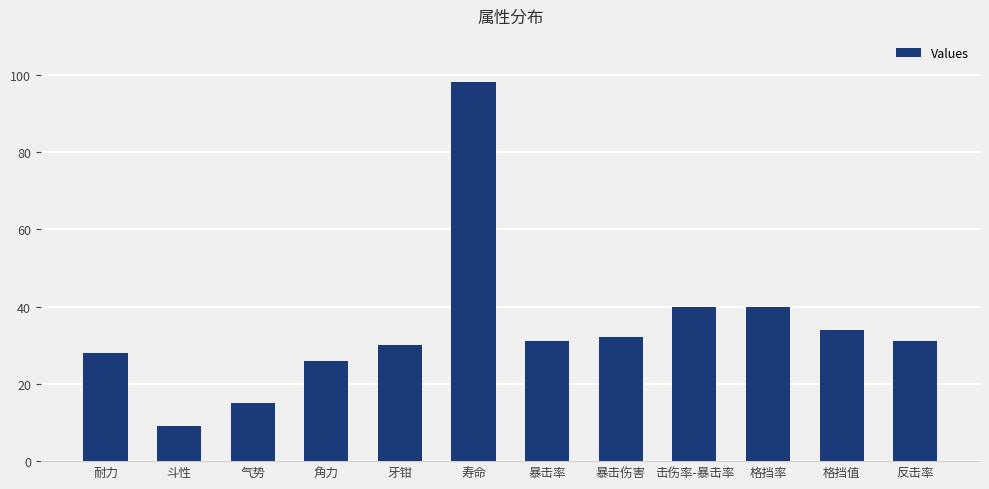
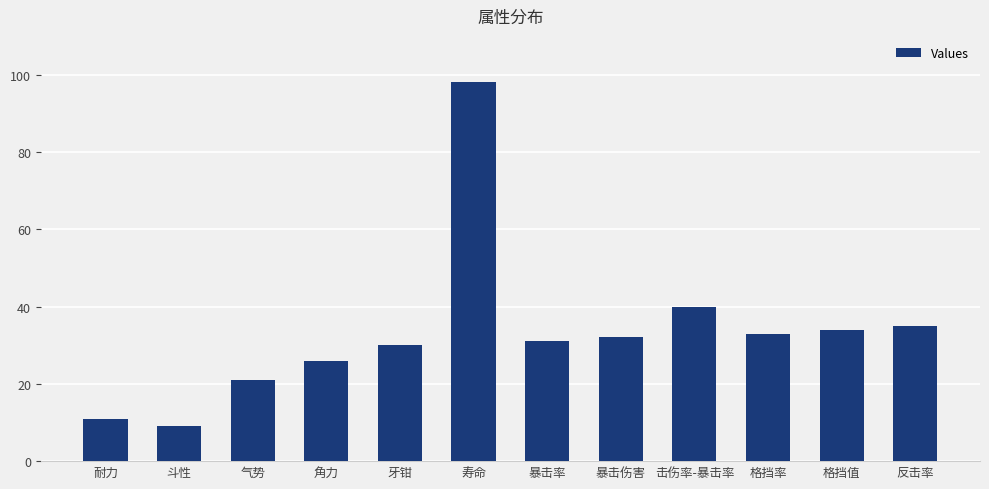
耐力: 28 -> 11
气势: 15 -> 21
格挡率: 40 -> 33
反击率: 31 -> 35
